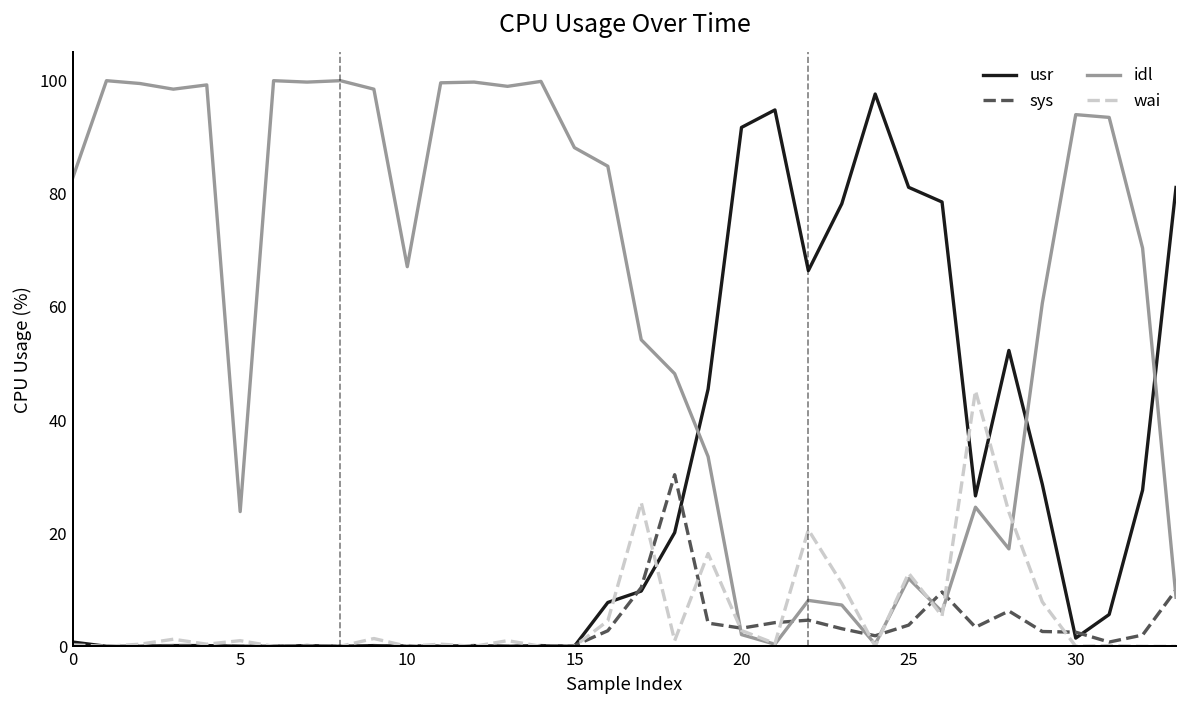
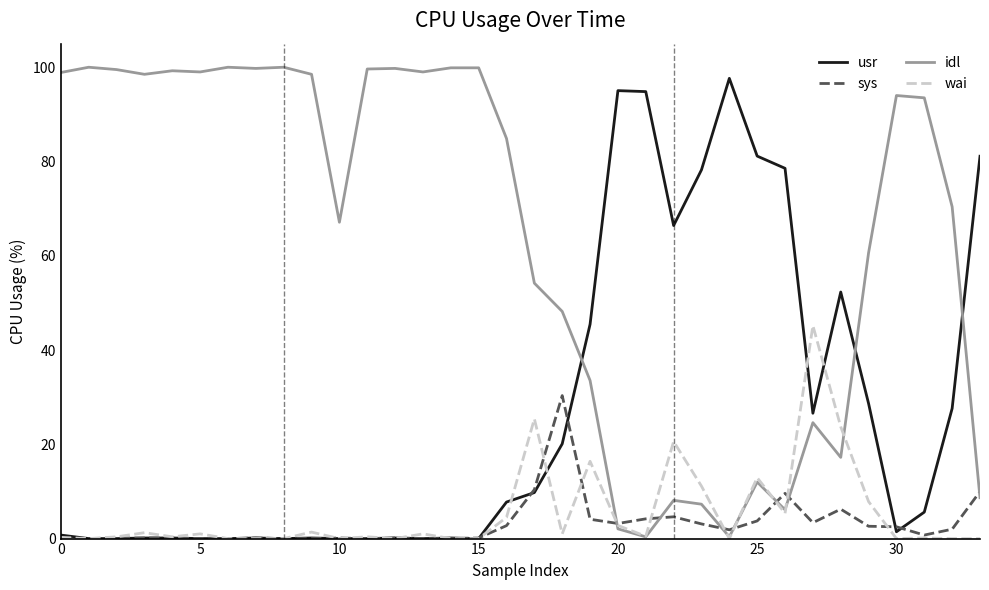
idl, 0: 83 -> 99
idl, 5: 24 -> 99
idl, 15: 88 -> 100
usr, 20: 92 -> 95
